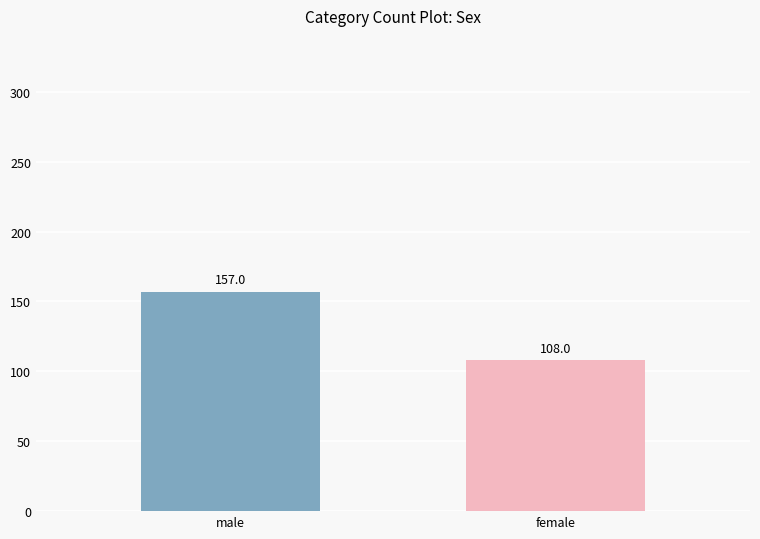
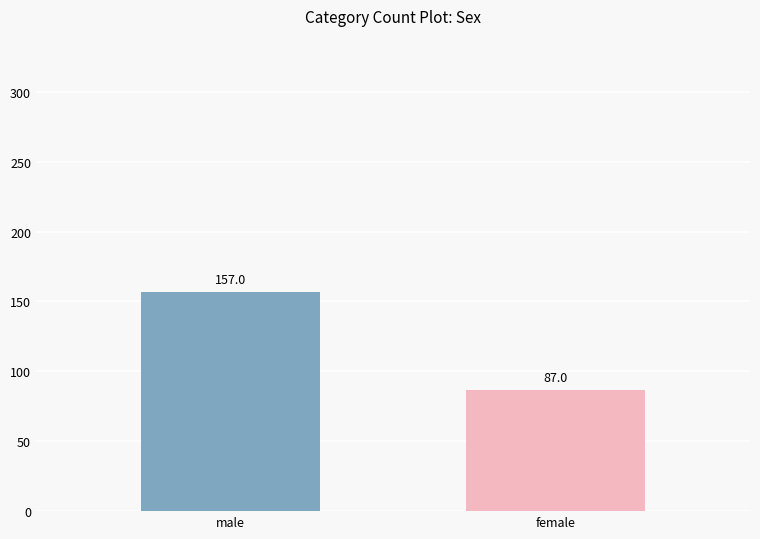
female: 108.0 -> 87.0
